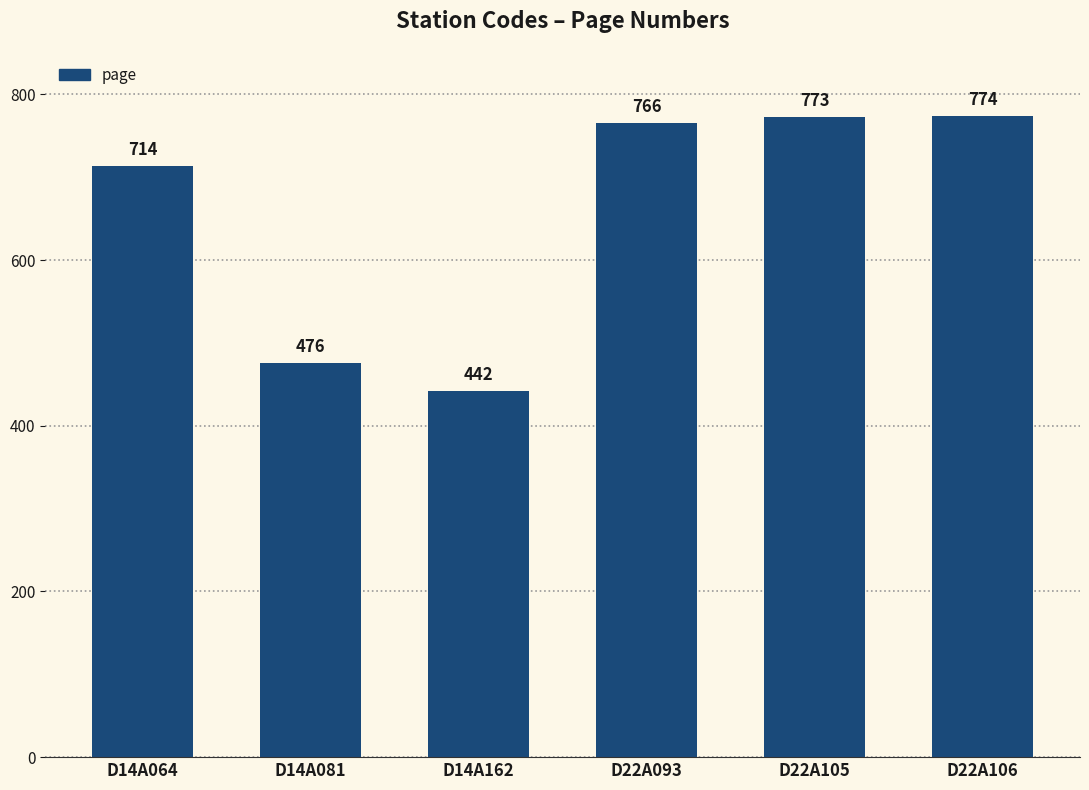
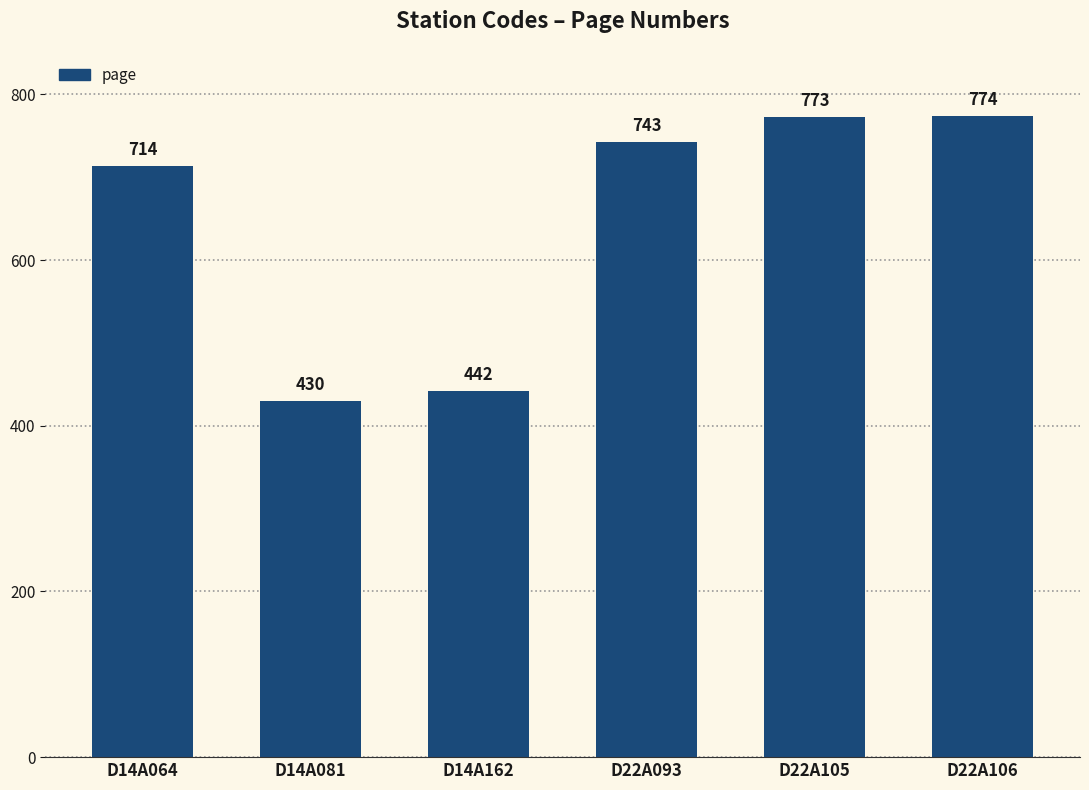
D14A081: 476 -> 430
D22A093: 766 -> 743
